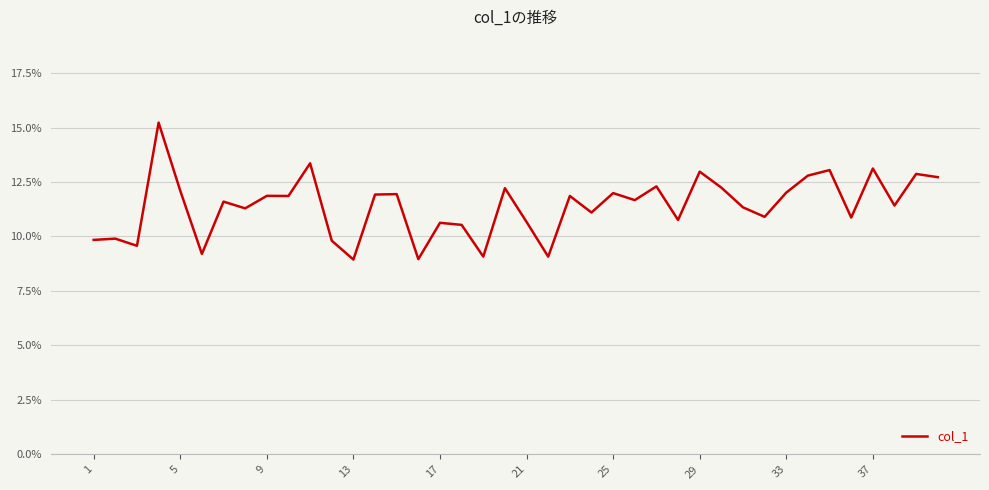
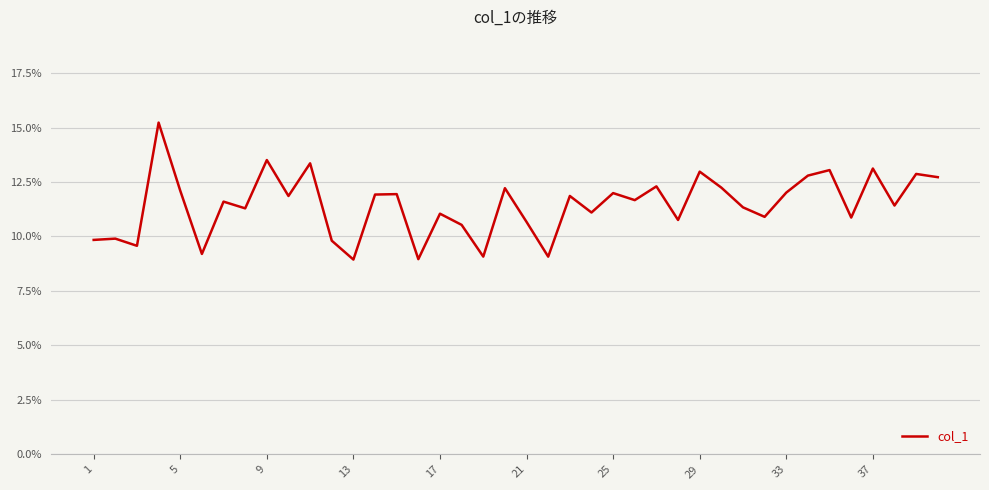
9: 11.9% -> 13.5%
17: 10.6% -> 11.0%
